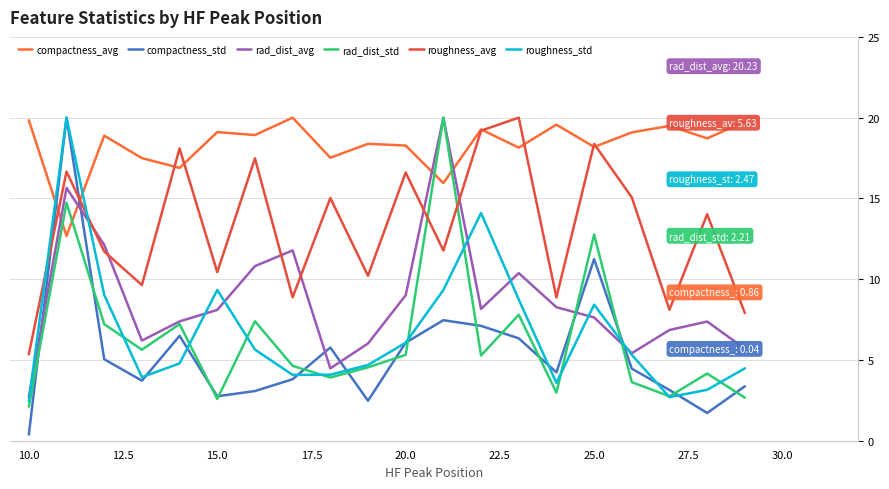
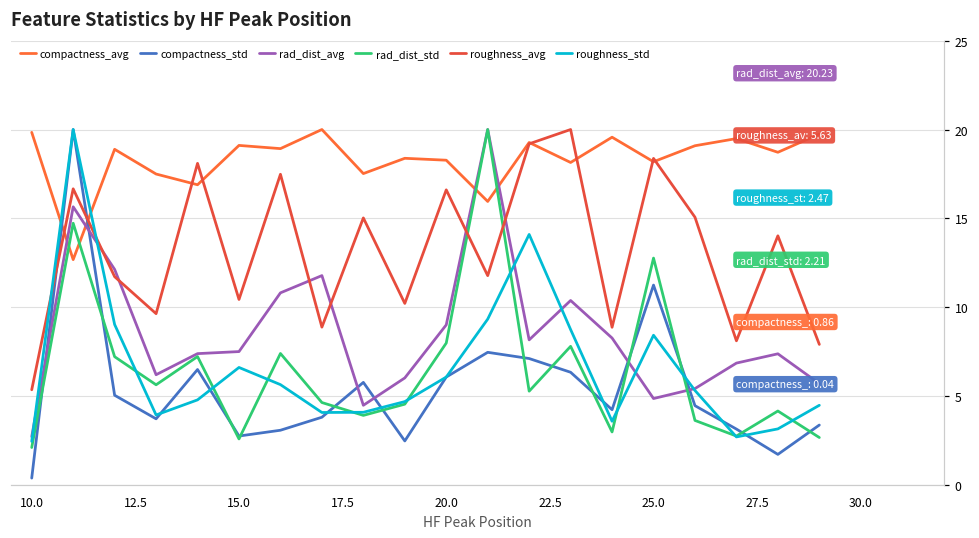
rad_dist_avg, 15.0: 8.1 -> 7.5
roughness_std, 15.0: 9.3 -> 6.6
rad_dist_std, 20.0: 5.3 -> 8.0
rad_dist_avg, 25.0: 7.6 -> 4.9
